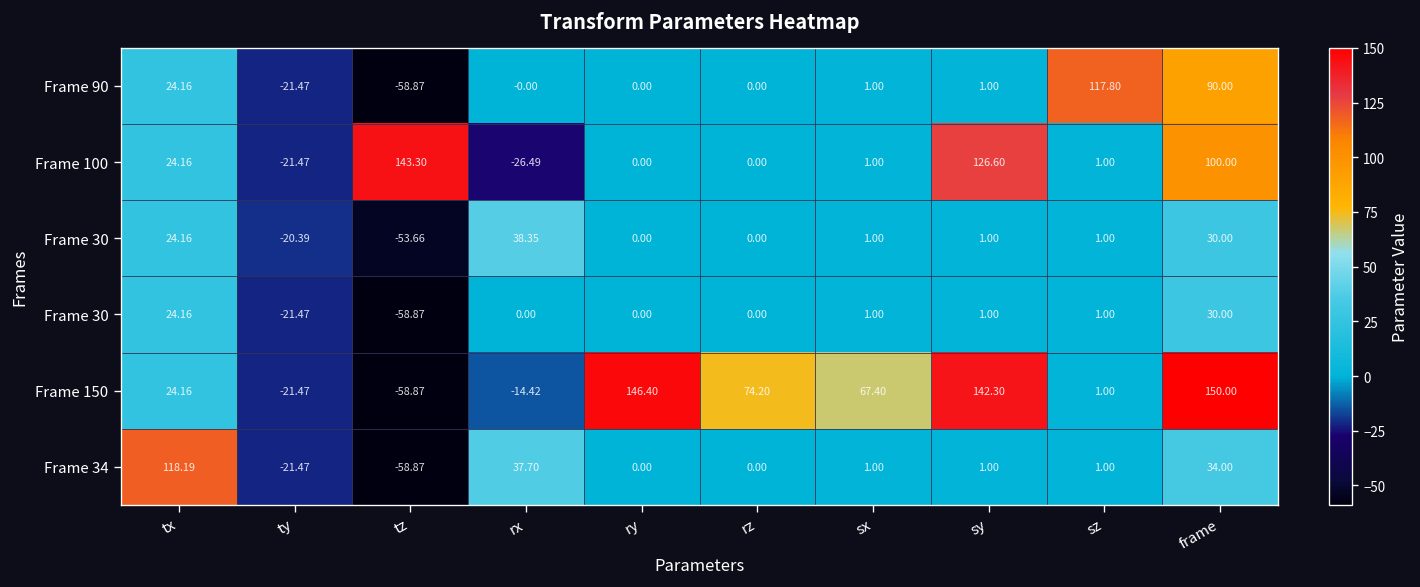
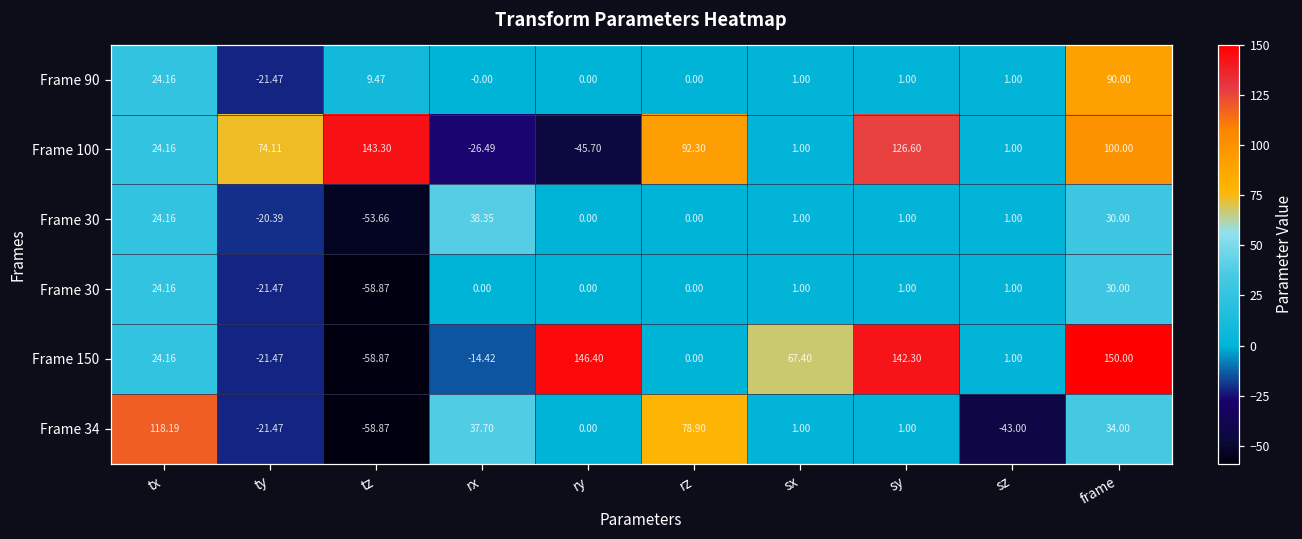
Frame 90, tz: -58.87 -> 9.47
Frame 90, sz: 117.80 -> 1.00
Frame 100, ty: -21.47 -> 74.11
Frame 100, ry: 0.00 -> -45.70
Frame 100, rz: 0.00 -> 92.30
Frame 150, rz: 74.20 -> 0.00
Frame 34, rz: 0.00 -> 78.90
Frame 34, sz: 1.00 -> -43.00
